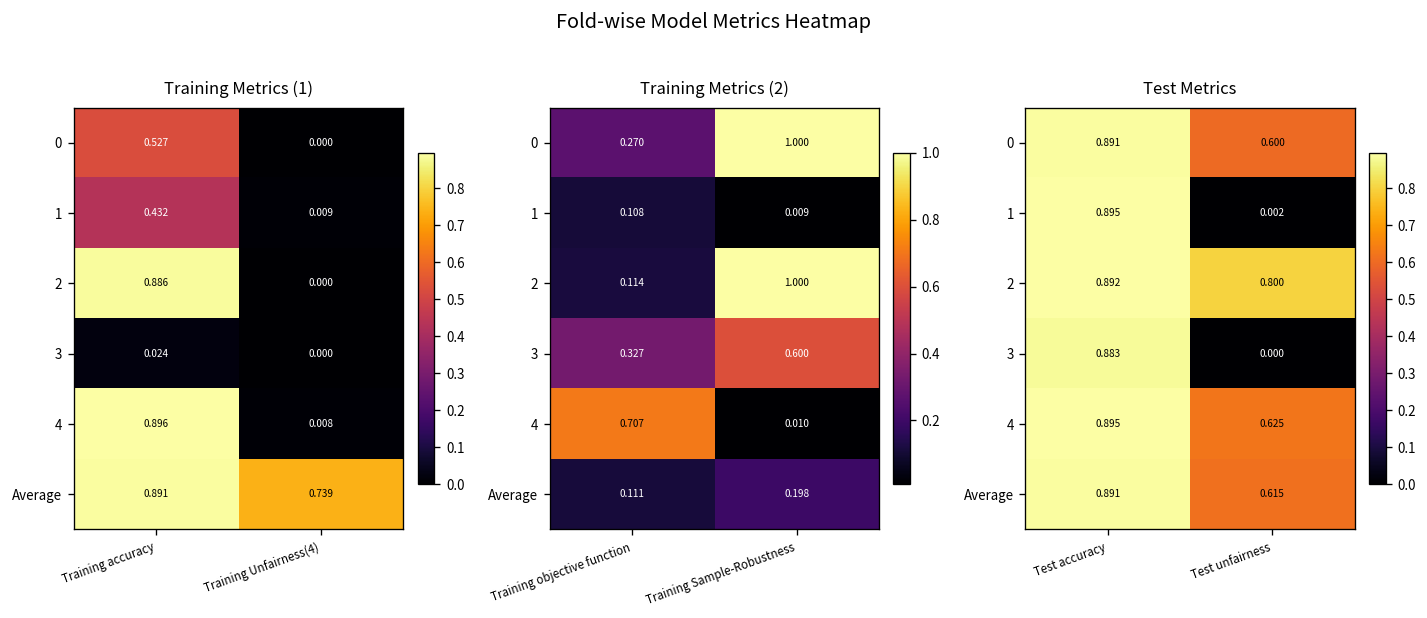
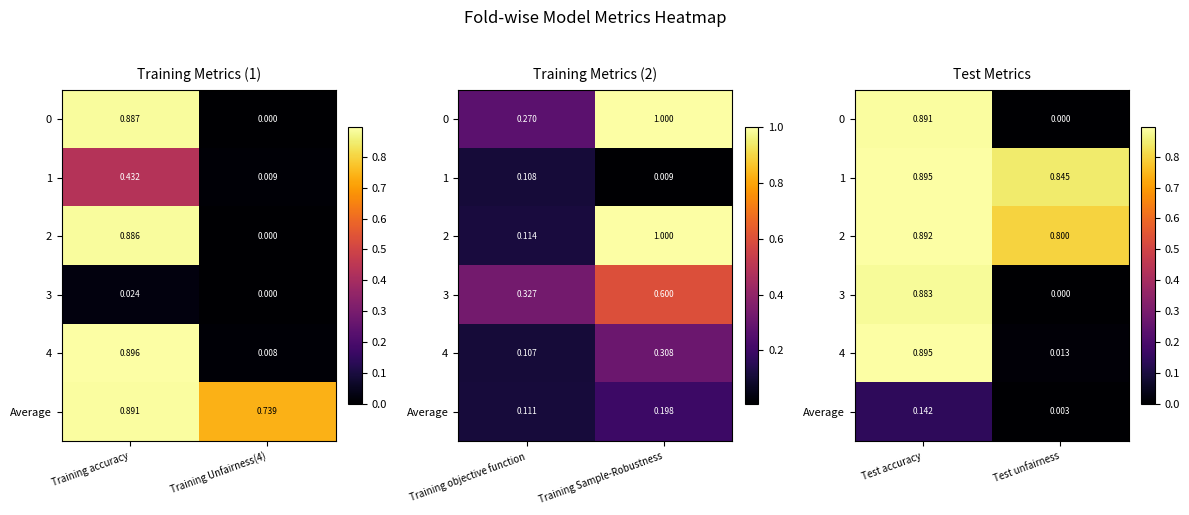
Training Metrics (1), 0, Training accuracy: 0.527 -> 0.887
Training Metrics (2), 4, Training objective function: 0.707 -> 0.107
Training Metrics (2), 4, Training Sample-Robustness: 0.010 -> 0.308
Test Metrics, 0, Test unfairness: 0.600 -> 0.000
Test Metrics, 1, Test unfairness: 0.002 -> 0.845
Test Metrics, 4, Test unfairness: 0.625 -> 0.013
Test Metrics, Average, Test accuracy: 0.891 -> 0.142
Test Metrics, Average, Test unfairness: 0.615 -> 0.003
